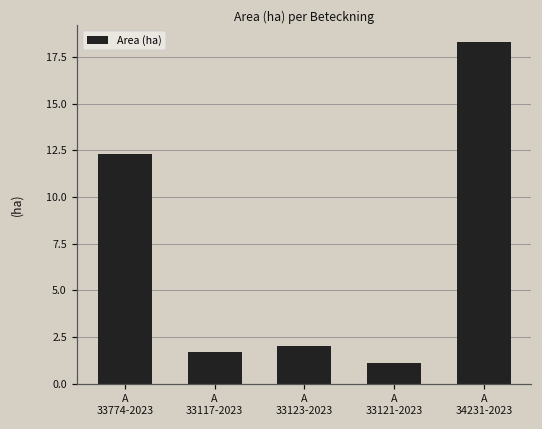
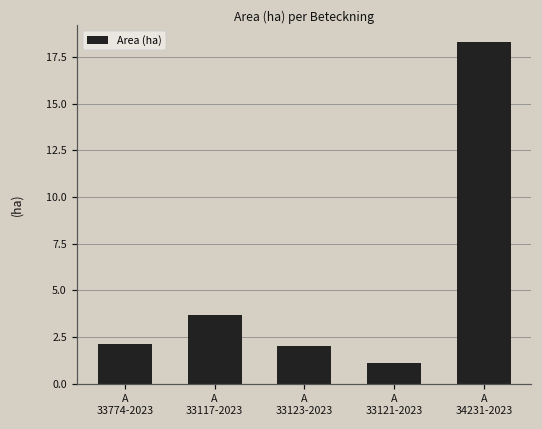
A 33774-2023: 12.3 -> 2.1
A 33117-2023: 1.7 -> 3.7
